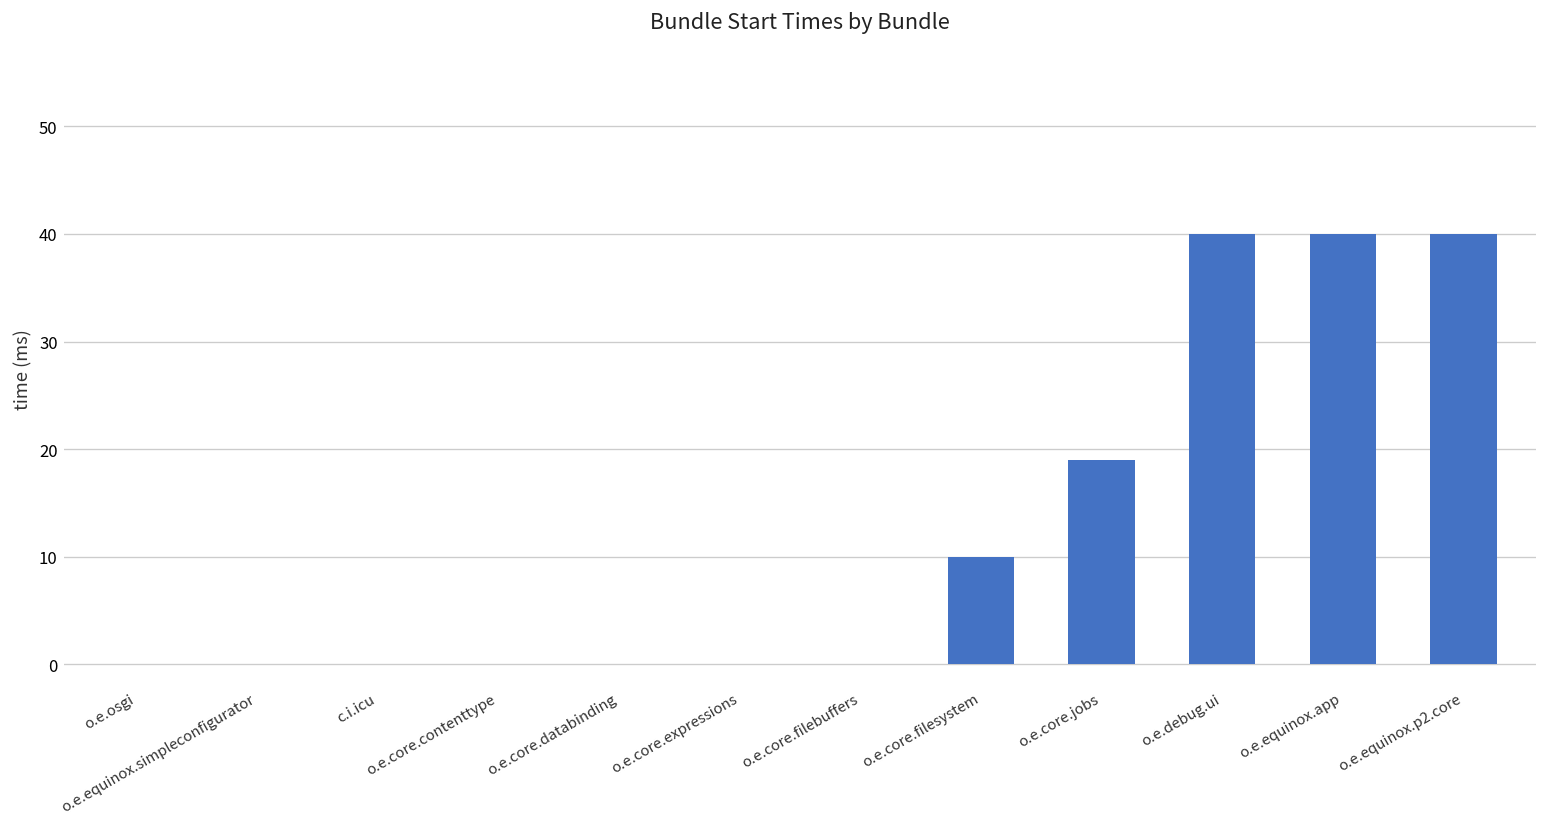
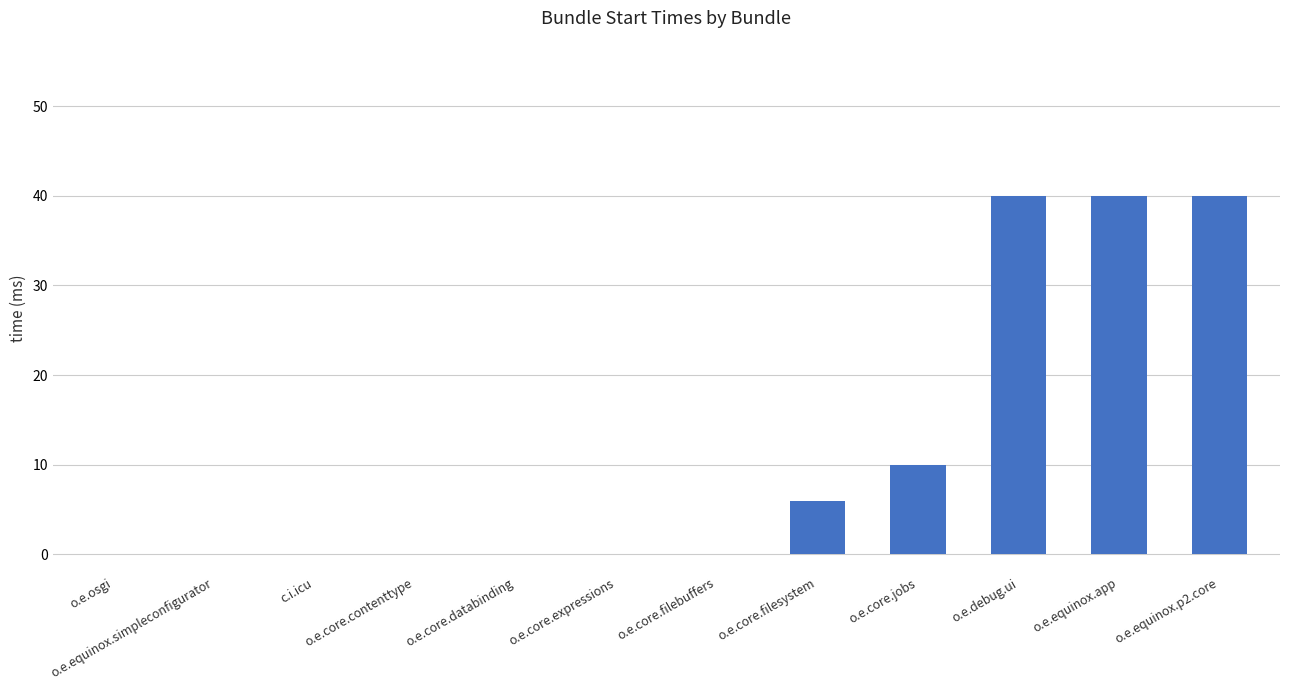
o.e.core.filesystem: 10 -> 6
o.e.core.jobs: 19 -> 10
